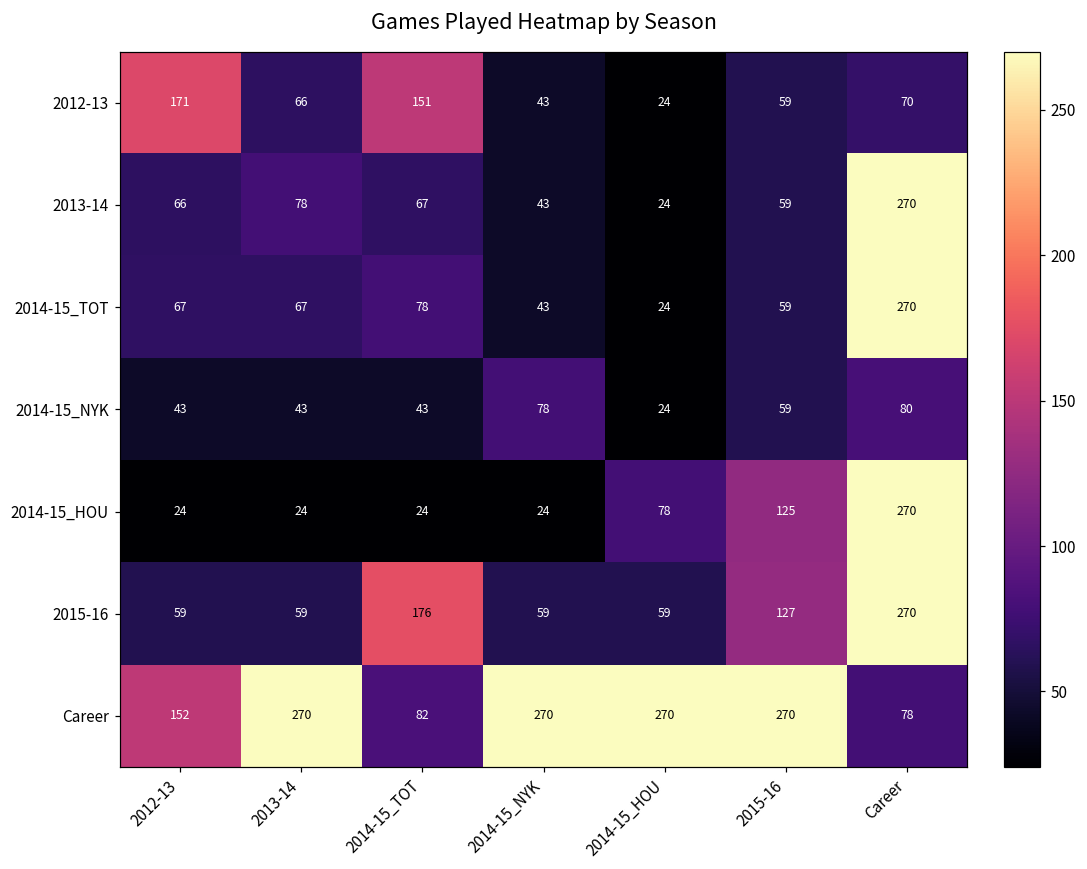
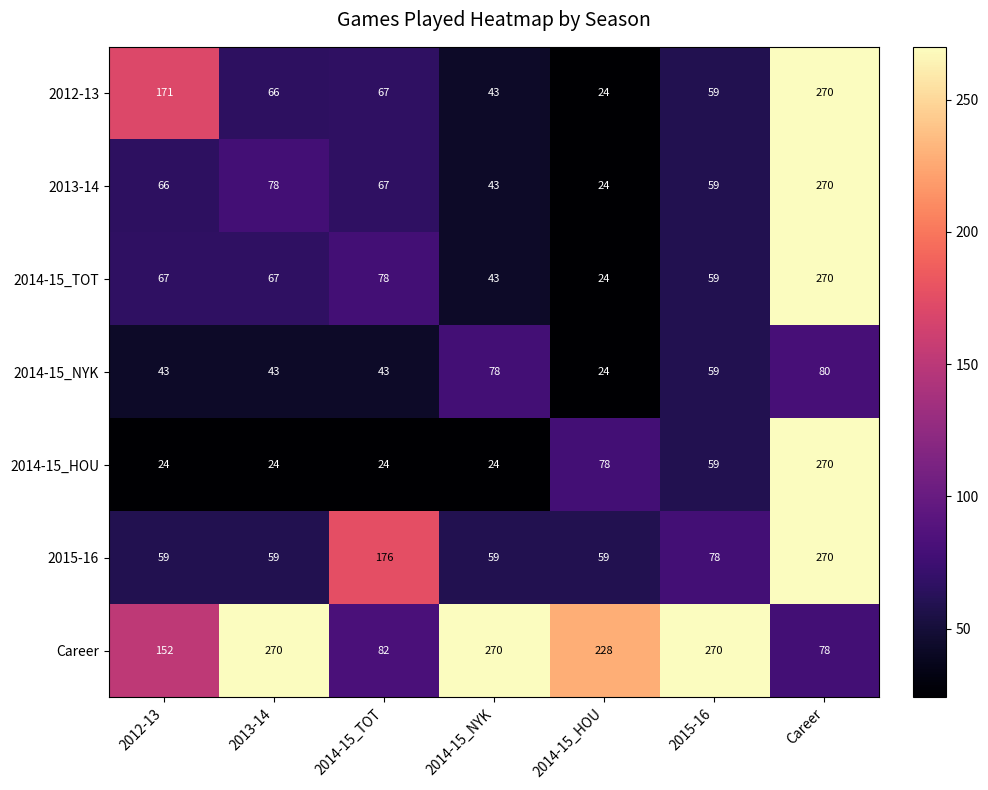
2012-13, 2014-15_TOT: 151 -> 67
2012-13, Career: 70 -> 270
2014-15_HOU, 2015-16: 125 -> 59
2015-16, 2015-16: 127 -> 78
Career, 2014-15_HOU: 270 -> 228
